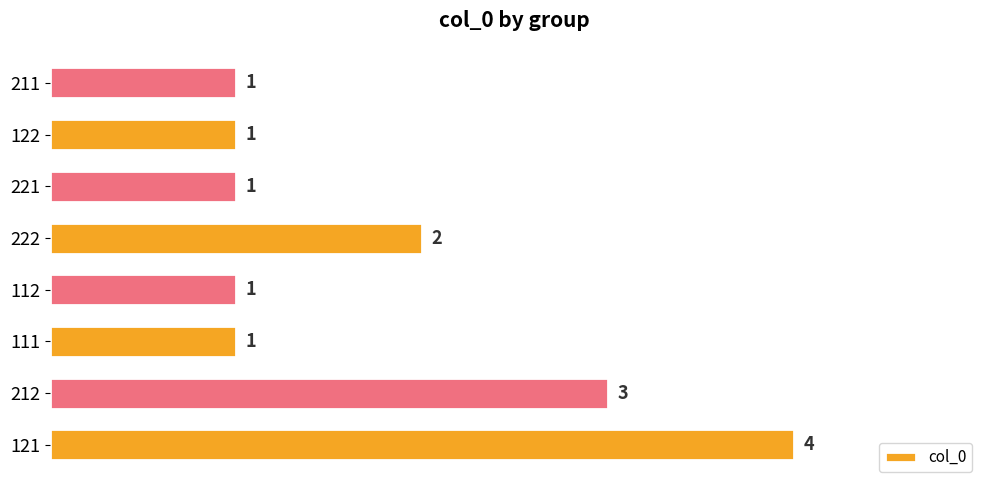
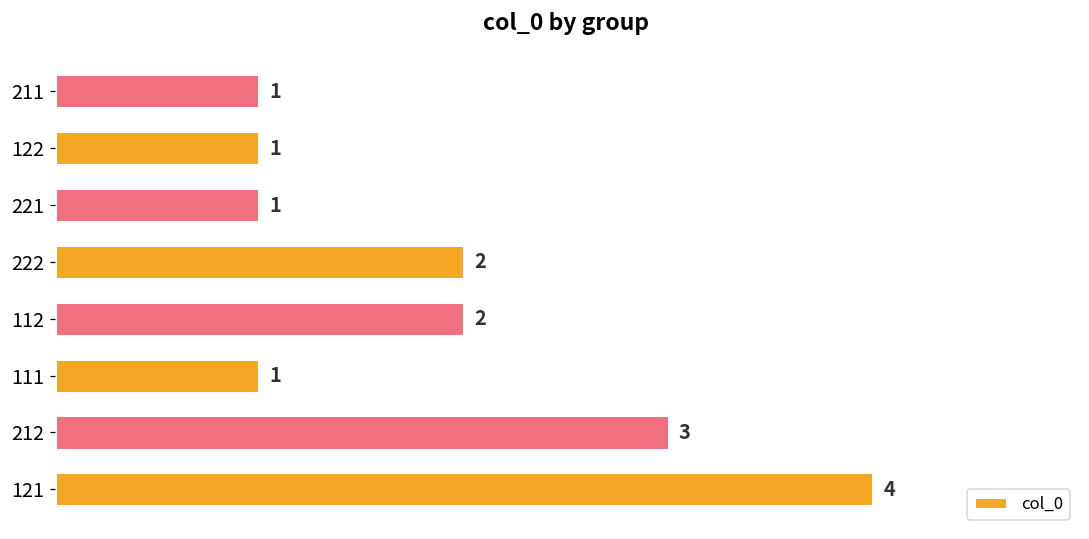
112: 1 -> 2
